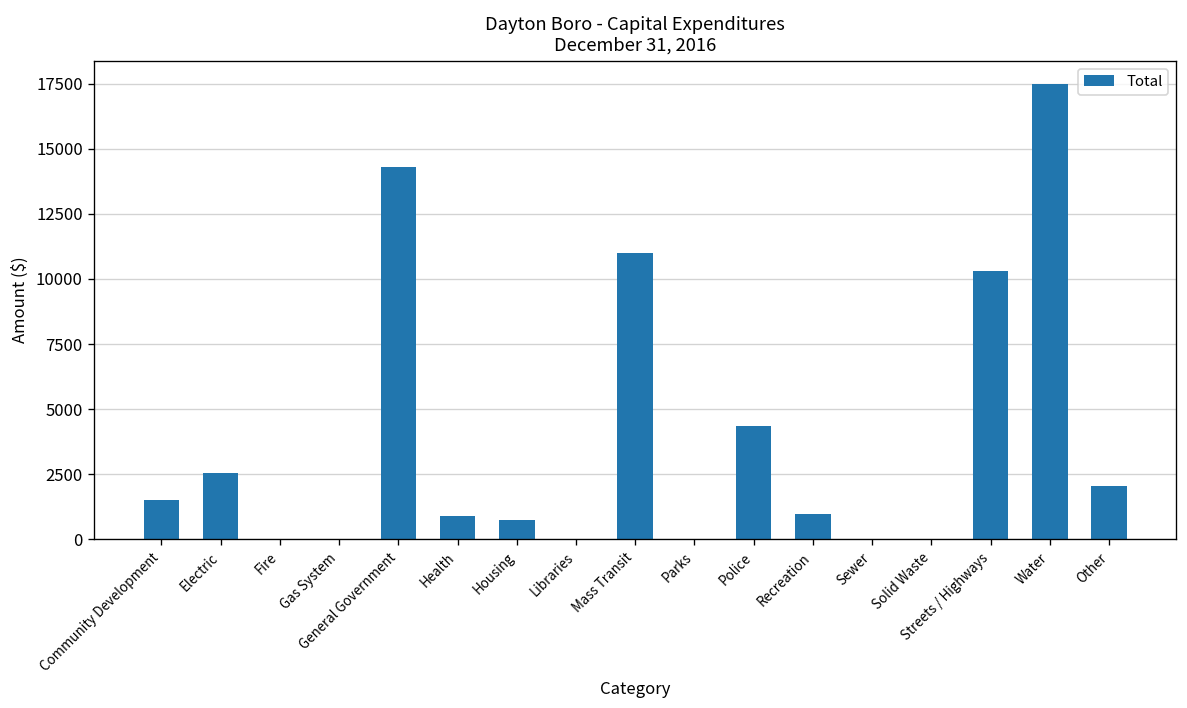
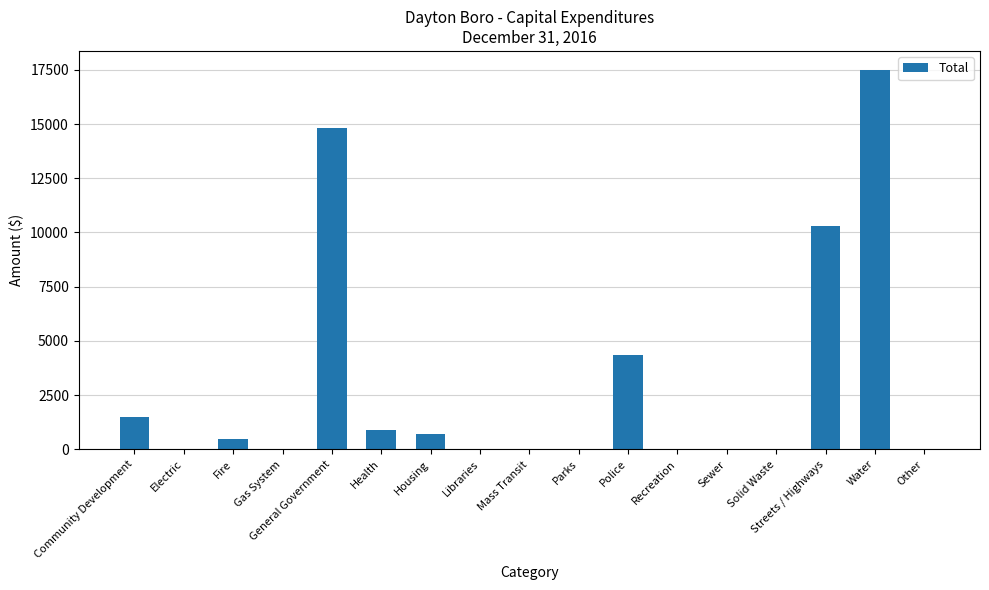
Electric: 2500 -> 0
Fire: 0 -> 500
General Government: 14300 -> 14800
Mass Transit: 11000 -> 0
Recreation: 1000 -> 0
Other: 2000 -> 0
